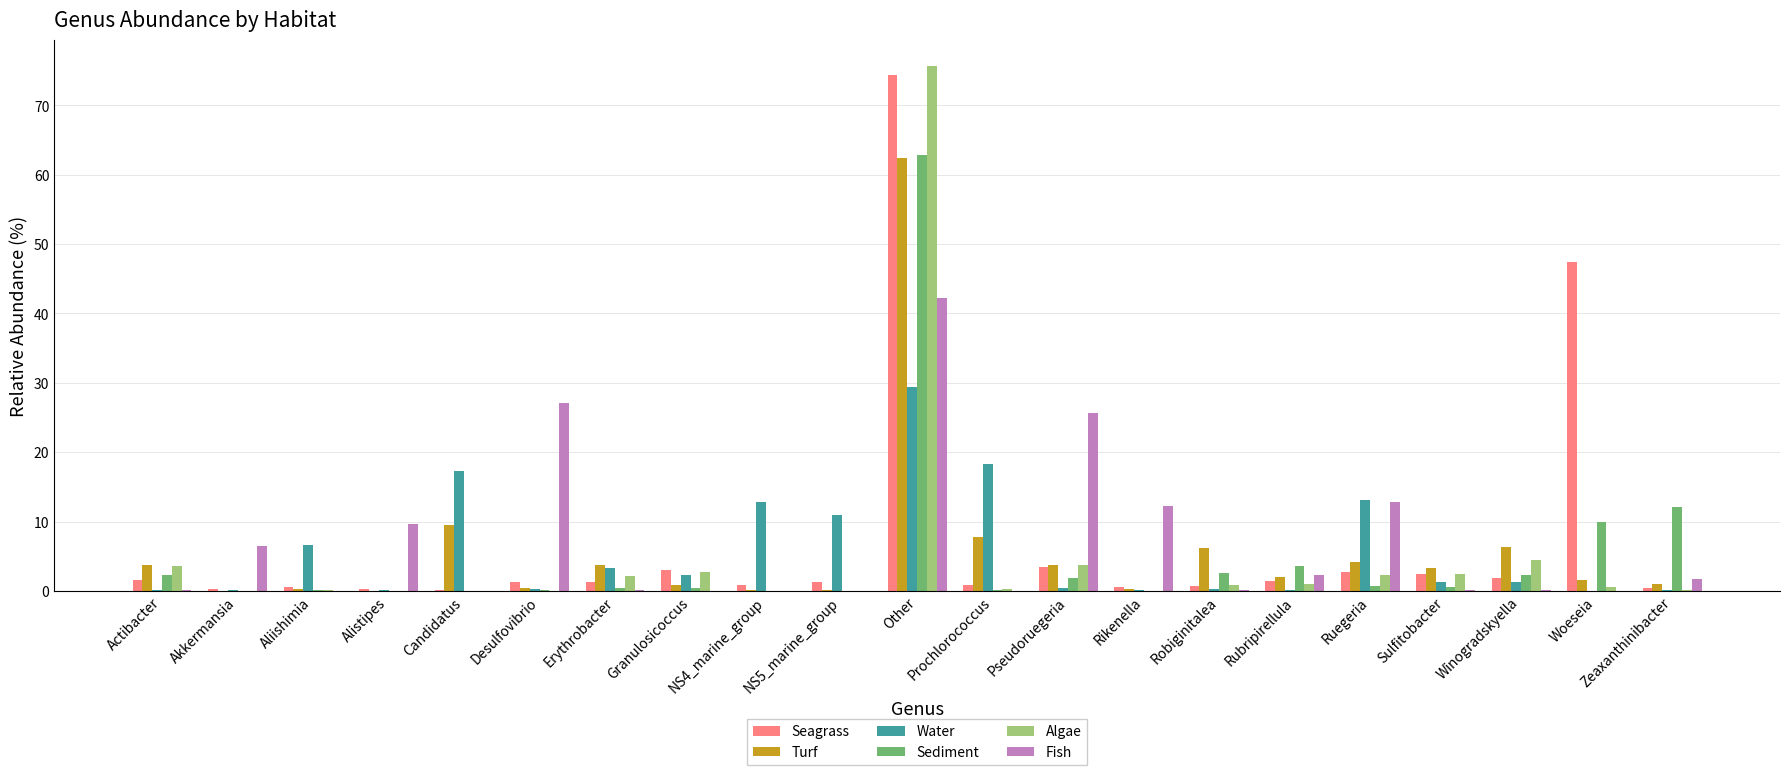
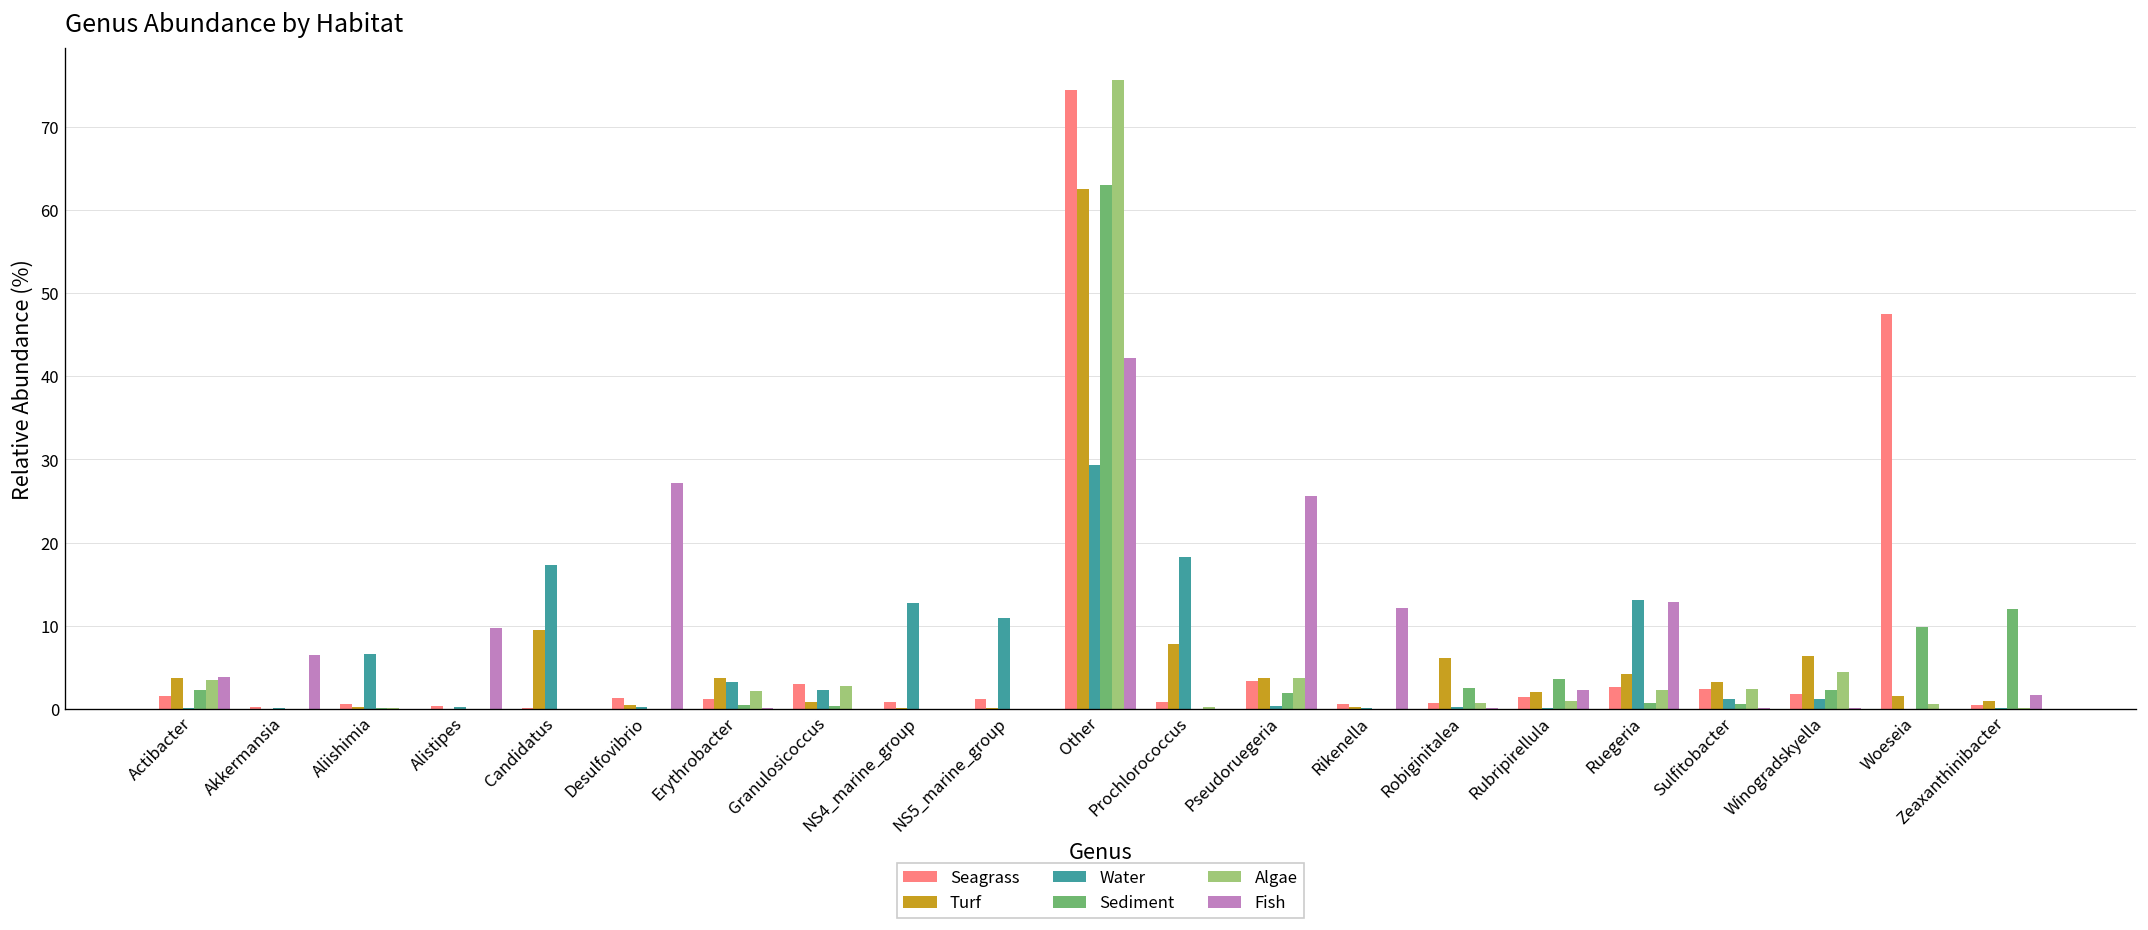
Fish, Actibacter: 0 -> 4
